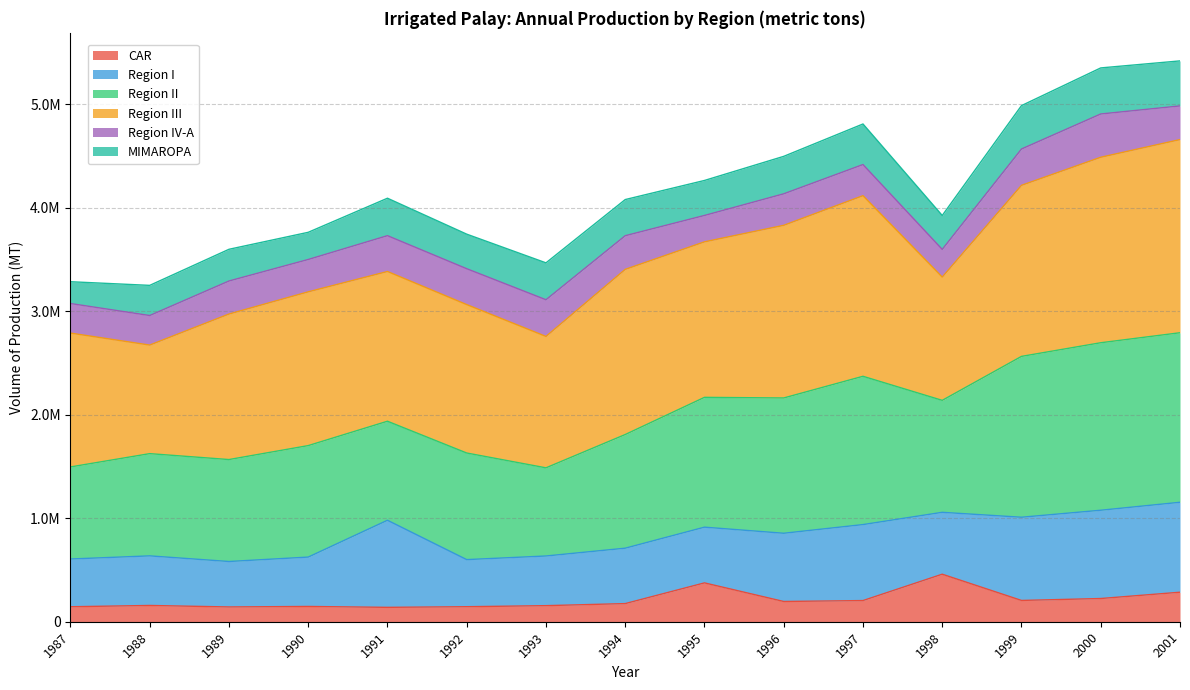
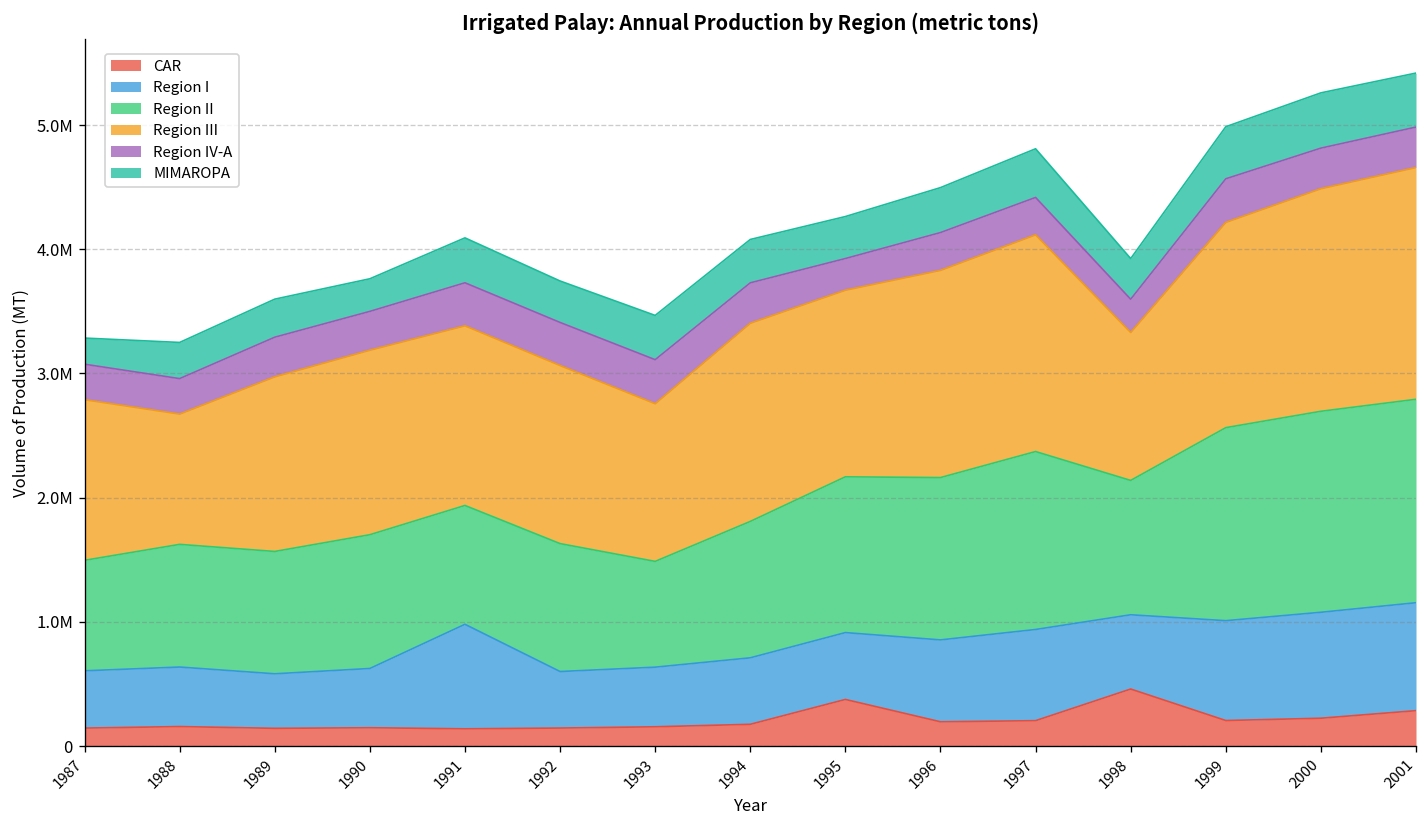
Region IV-A, 2000: 420000 -> 330000
